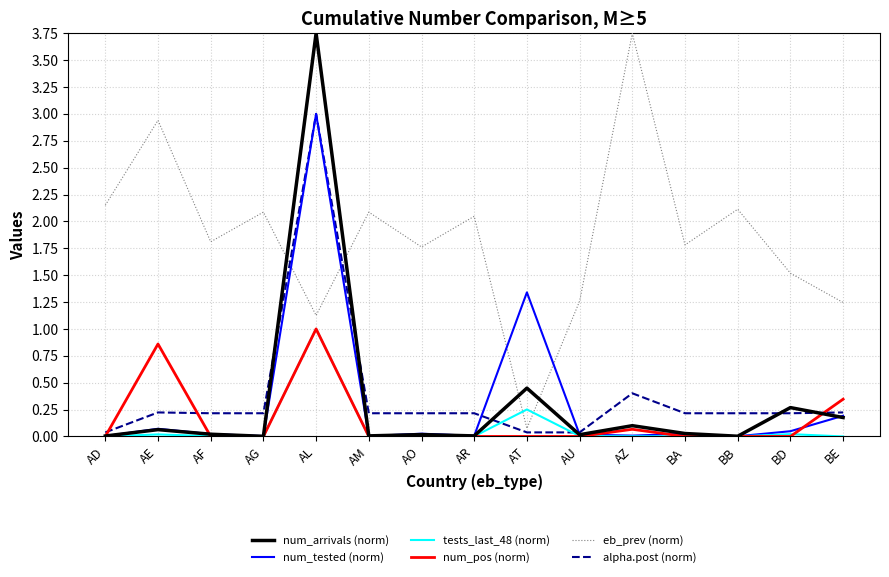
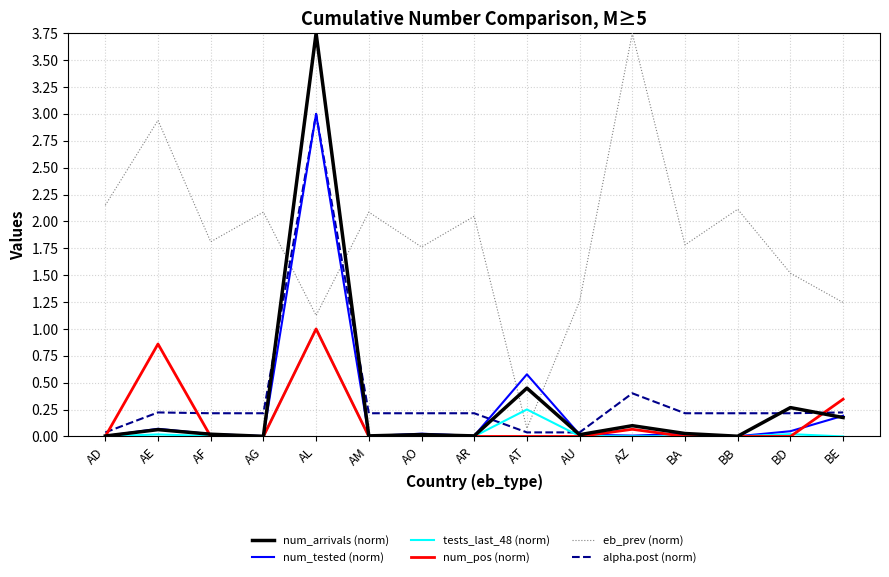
num_tested (norm), AT: 1.34 -> 0.58
